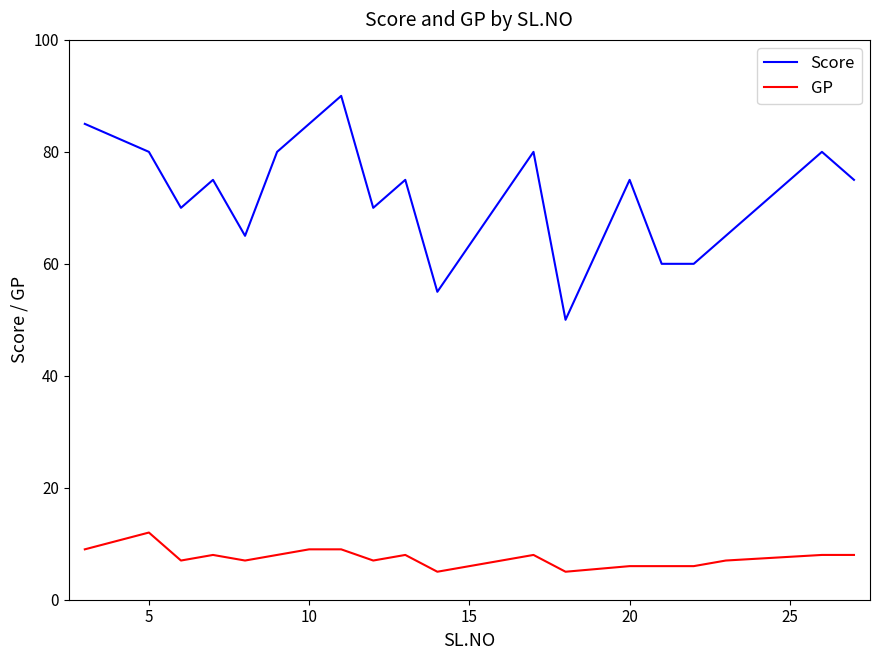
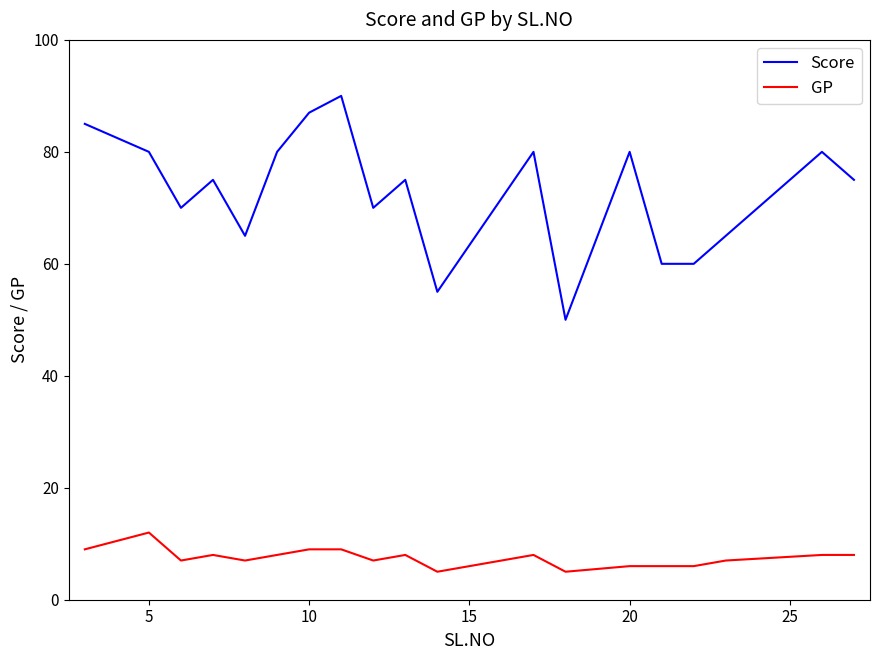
Score, 10: 85 -> 87
Score, 20: 75 -> 80
